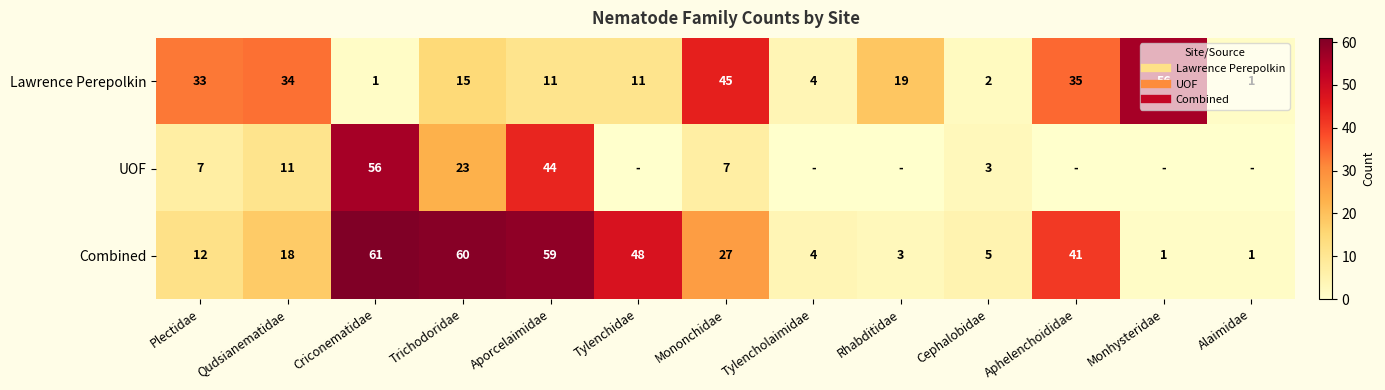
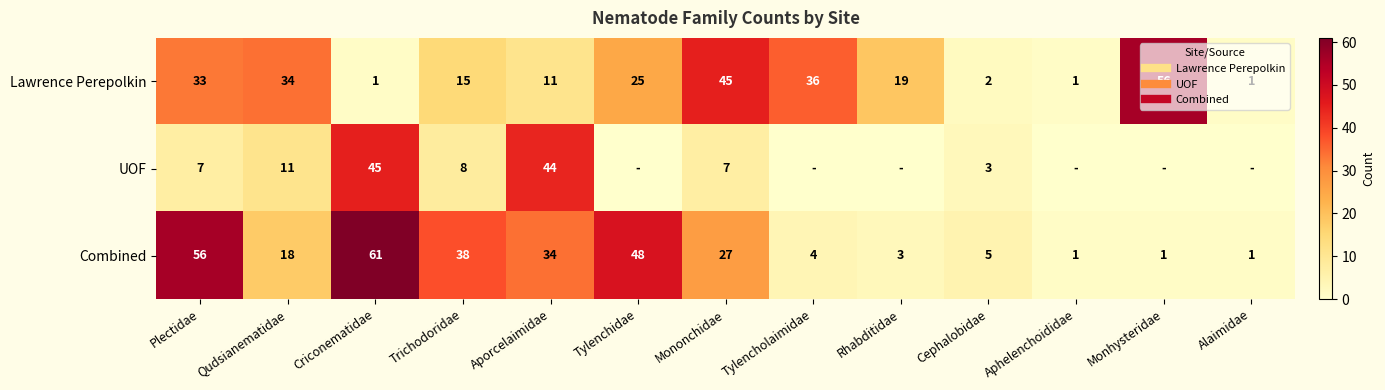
Lawrence Perepolkin, Tylenchidae: 11 -> 25
Lawrence Perepolkin, Tylencholaimidae: 4 -> 36
Lawrence Perepolkin, Aphelenchoididae: 35 -> 1
UOF, Criconematidae: 56 -> 45
UOF, Trichodoridae: 23 -> 8
Combined, Plectidae: 12 -> 56
Combined, Trichodoridae: 60 -> 38
Combined, Aporcelaimidae: 59 -> 34
Combined, Aphelenchoididae: 41 -> 1
